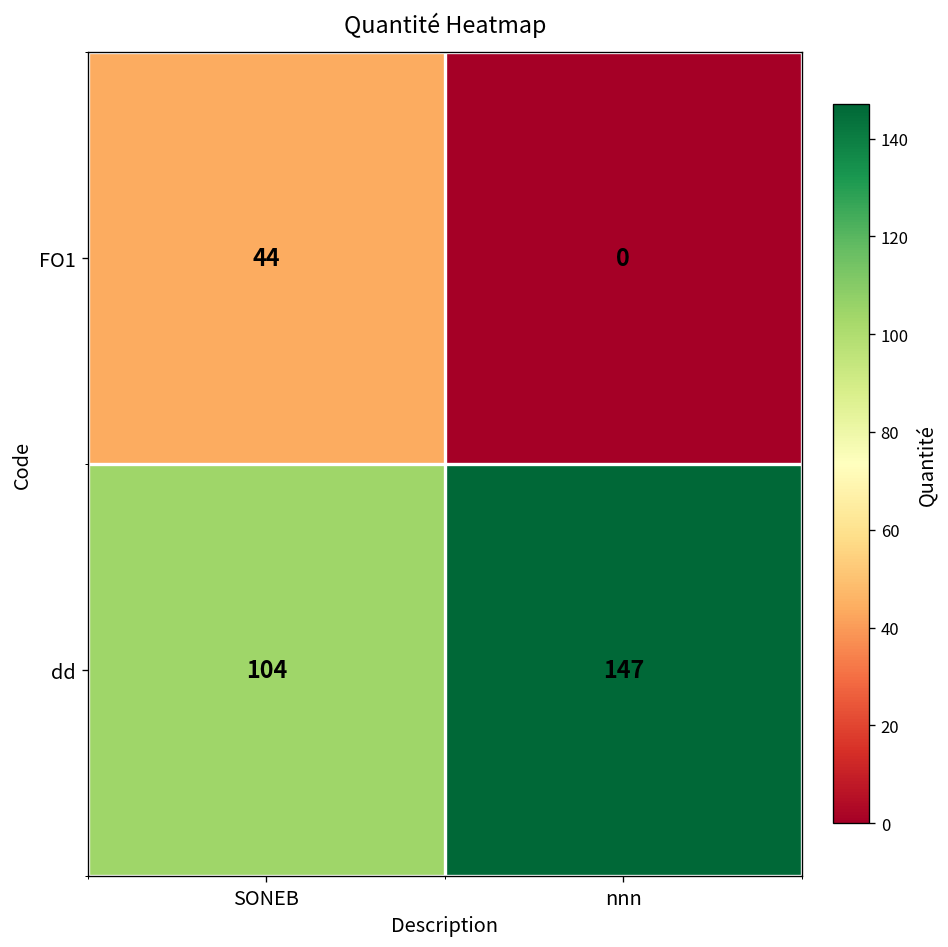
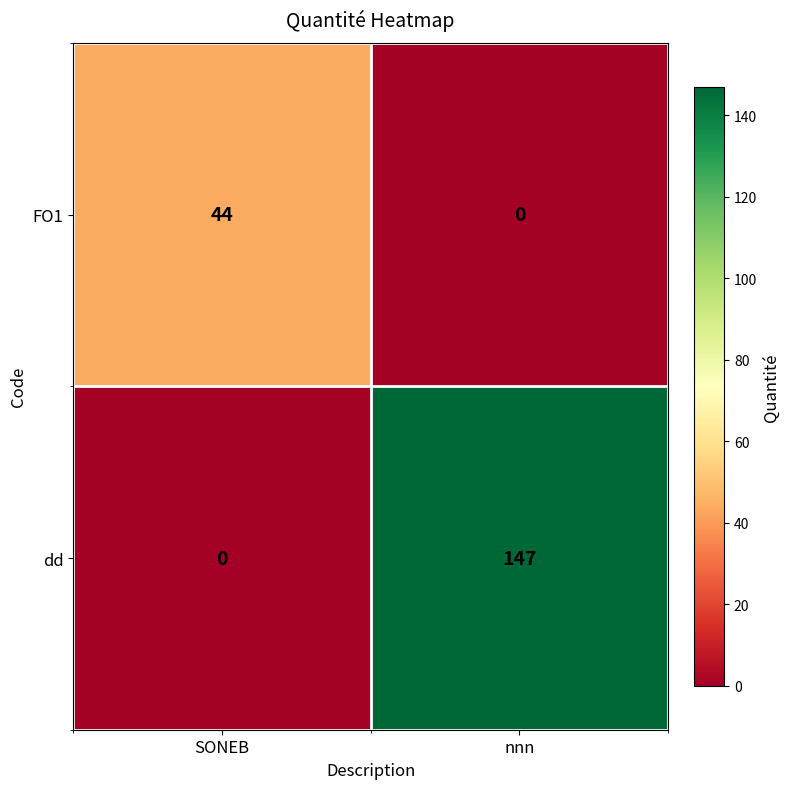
dd, SONEB: 104 -> 0
